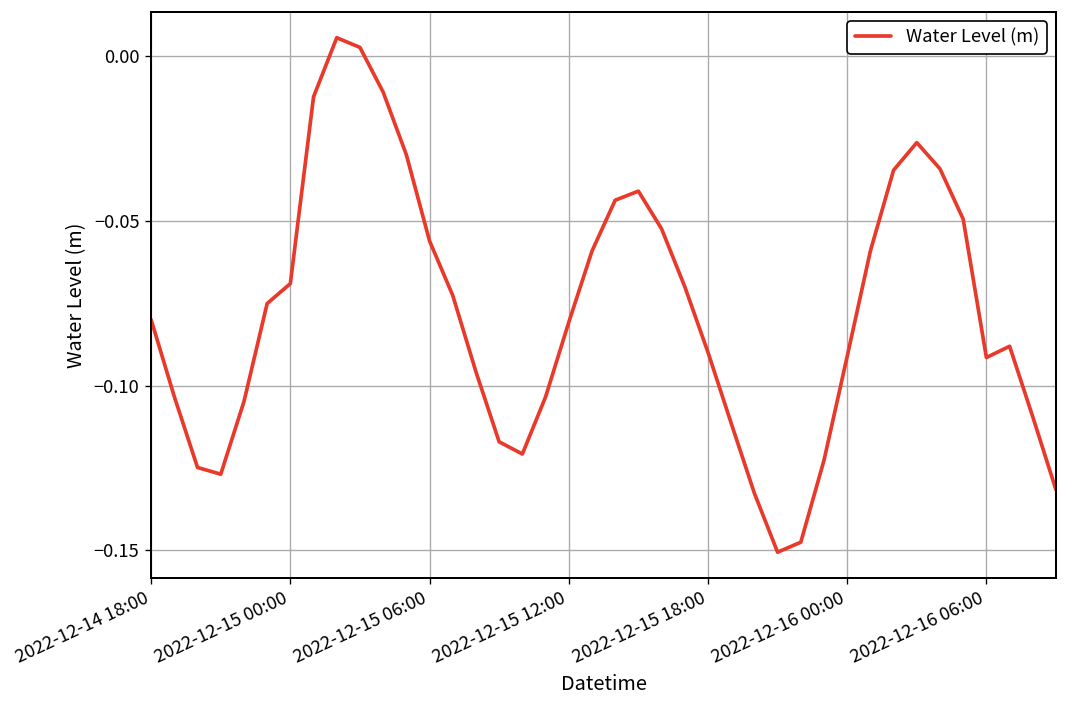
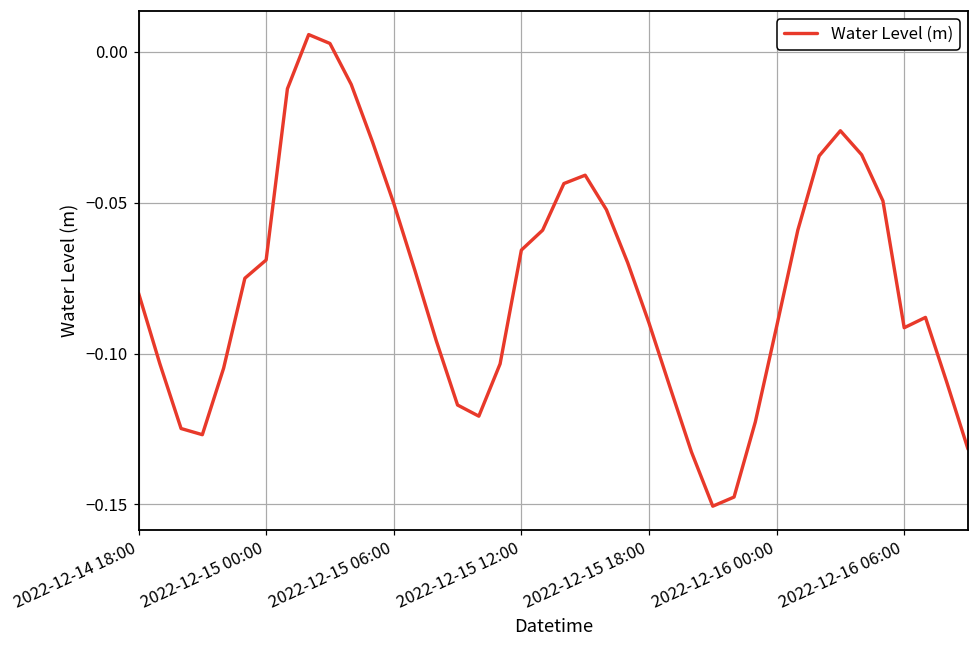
2022-12-15 06:00: -0.056 -> -0.050
2022-12-15 12:00: -0.081 -> -0.066
